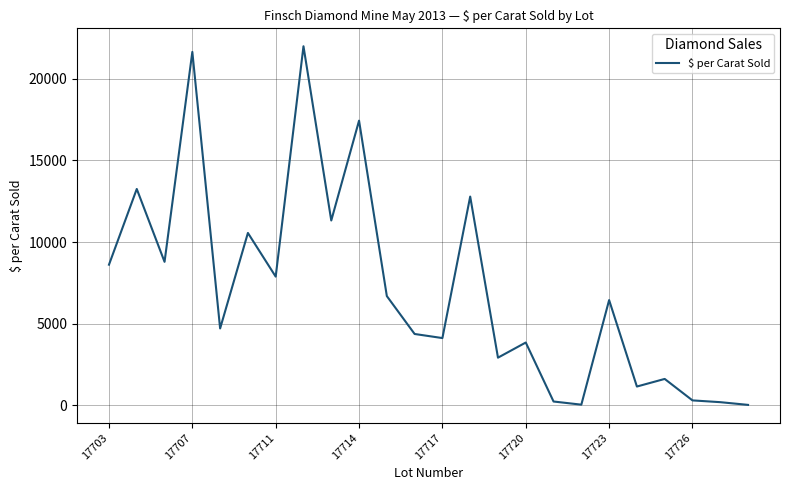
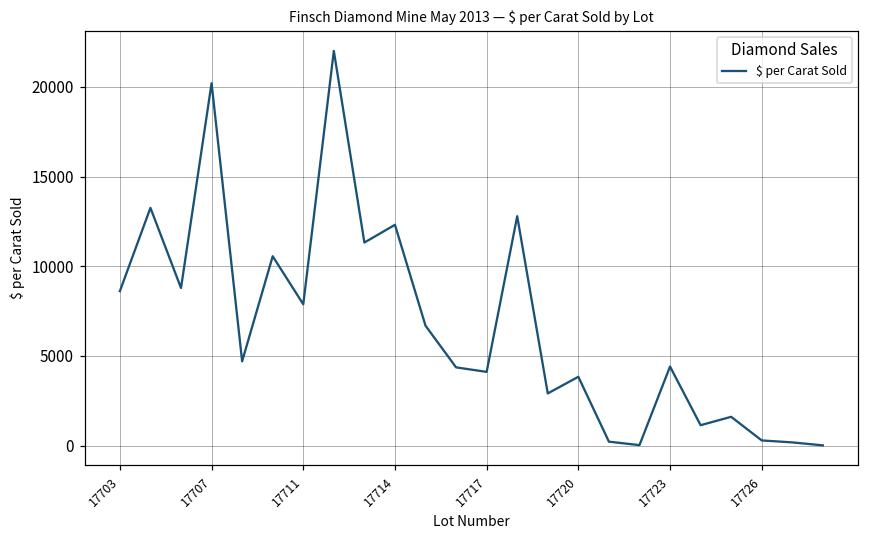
17707: 21700 -> 20200
17714: 17400 -> 12300
17723: 6400 -> 4400
